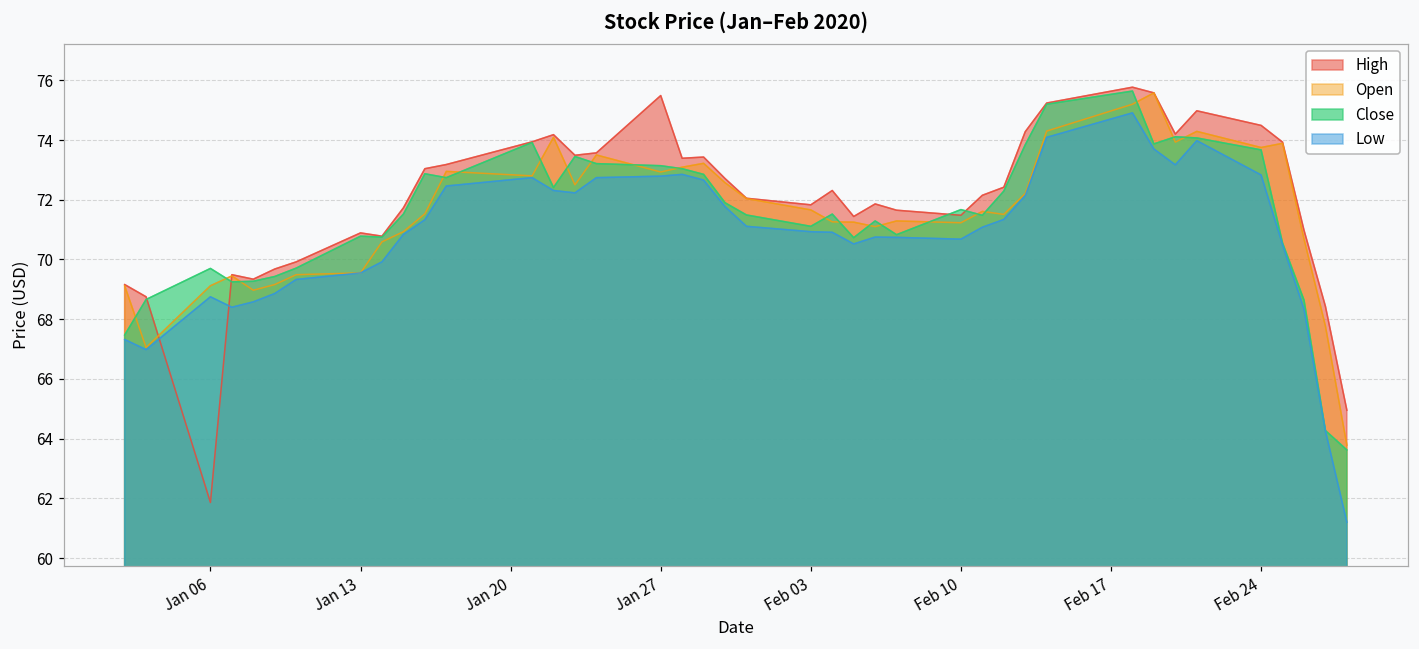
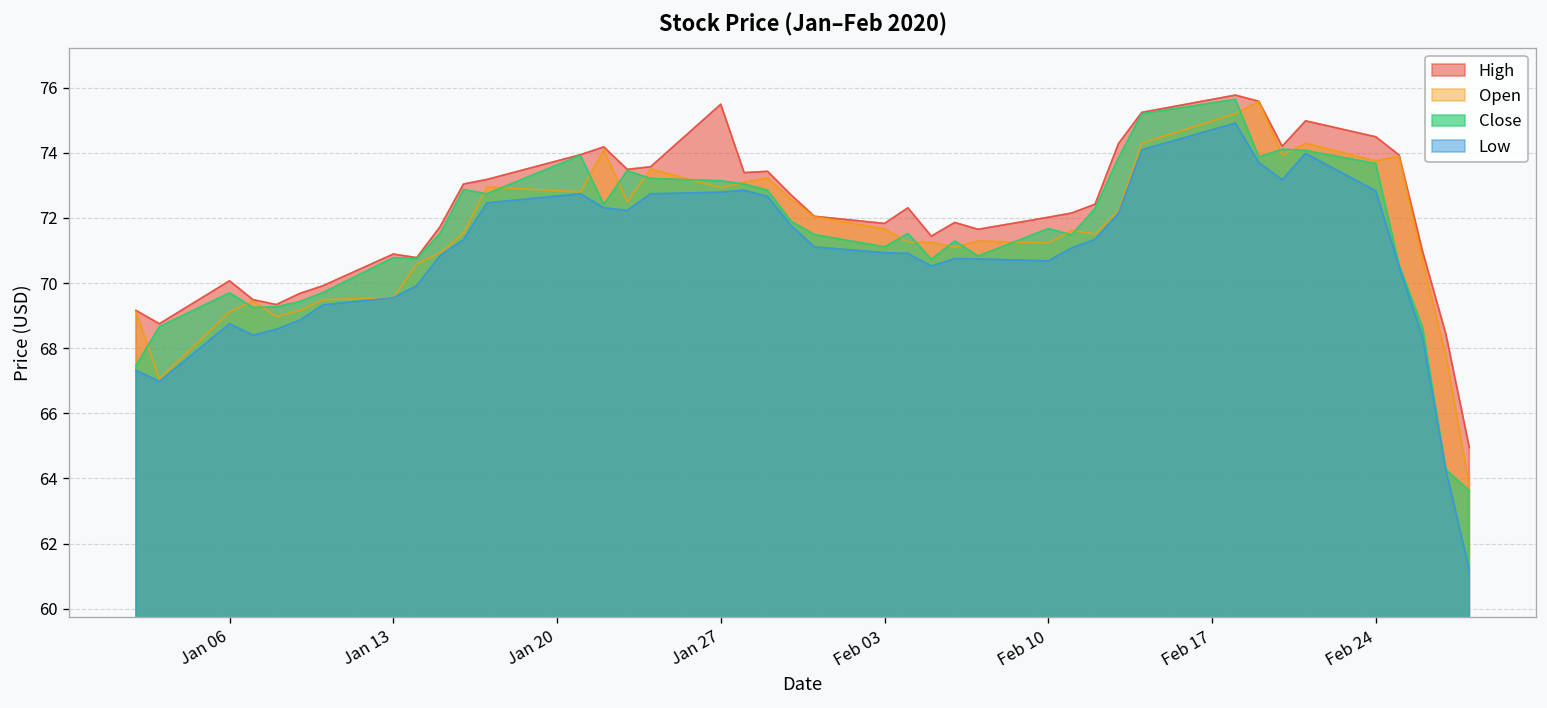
High, Jan 06: 61.9 -> 70.1
High, Feb 10: 71.5 -> 72.0
